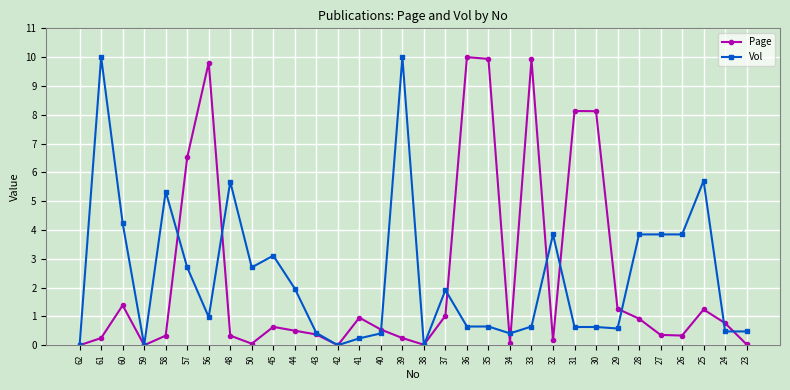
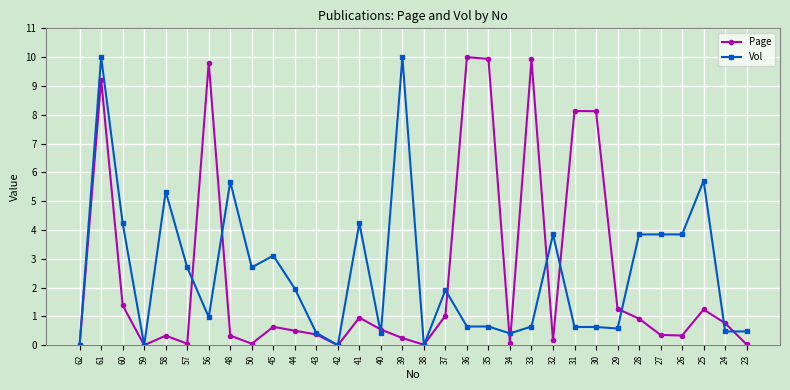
Page, 61: 0.2 -> 9.2
Page, 57: 6.5 -> 0.1
Vol, 41: 0.2 -> 4.2
